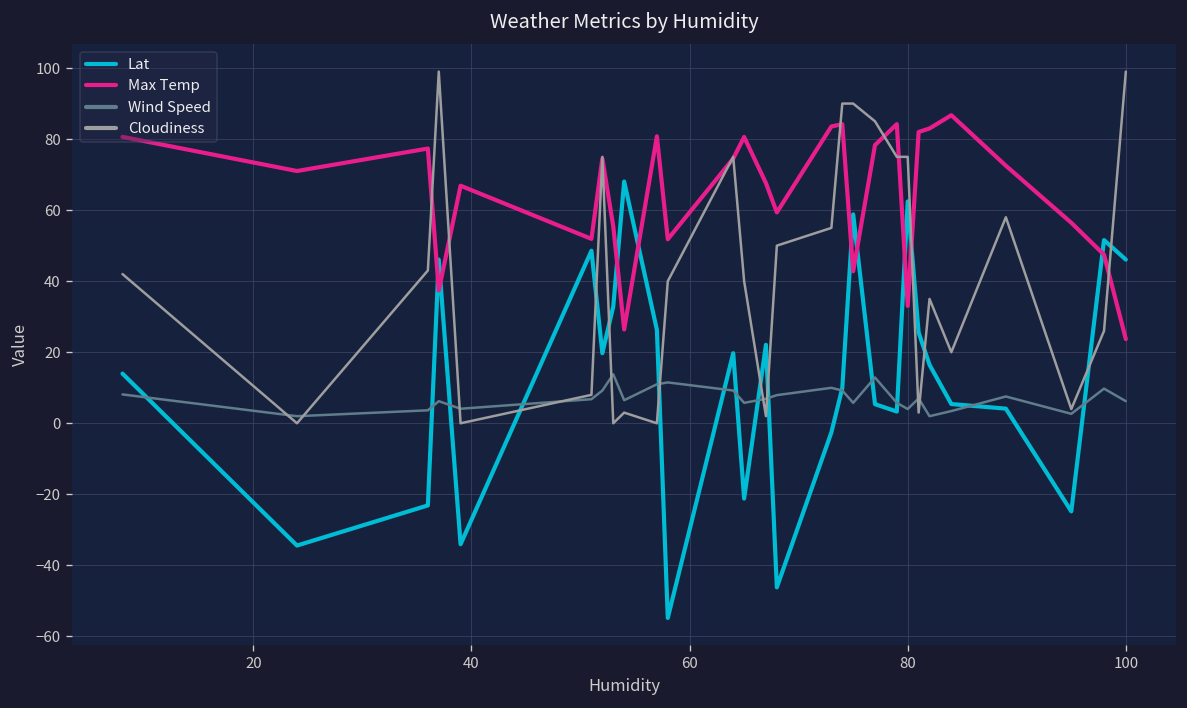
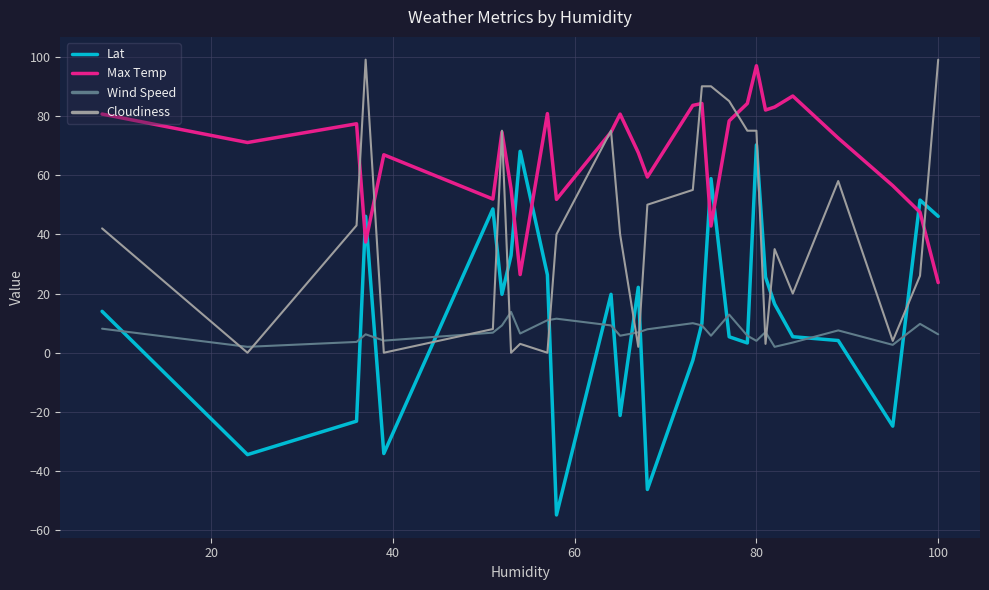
Lat, 80: 62 -> 70
Max Temp, 80: 33 -> 97
